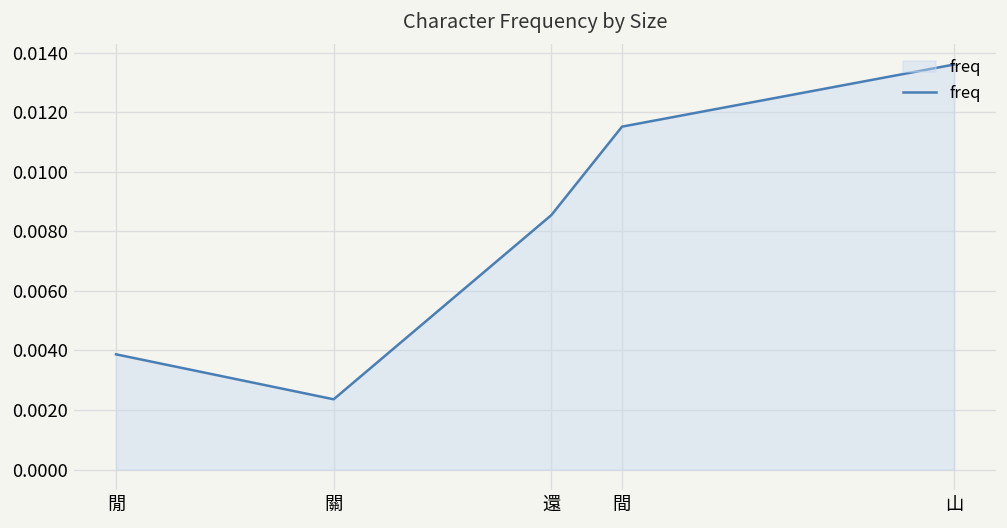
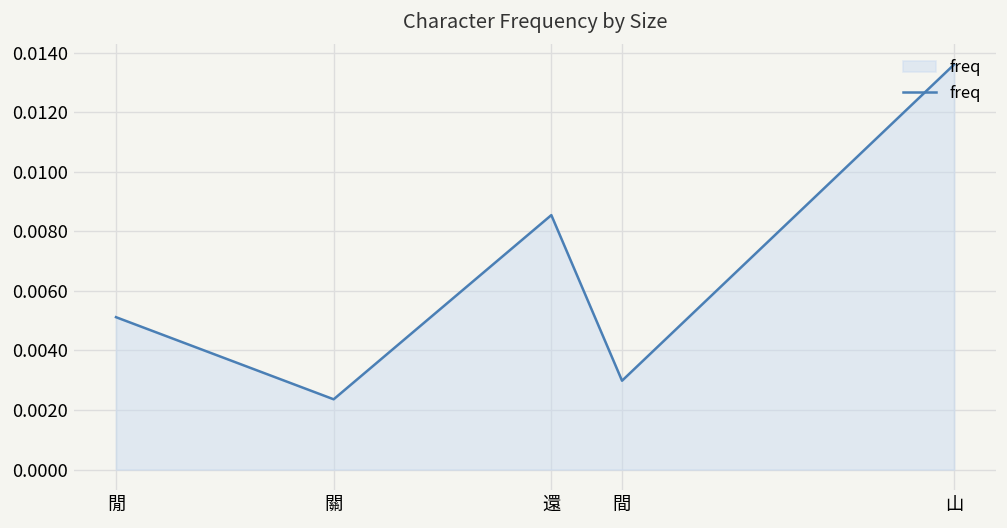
閒: 0.0039 -> 0.0051
間: 0.0115 -> 0.0030
